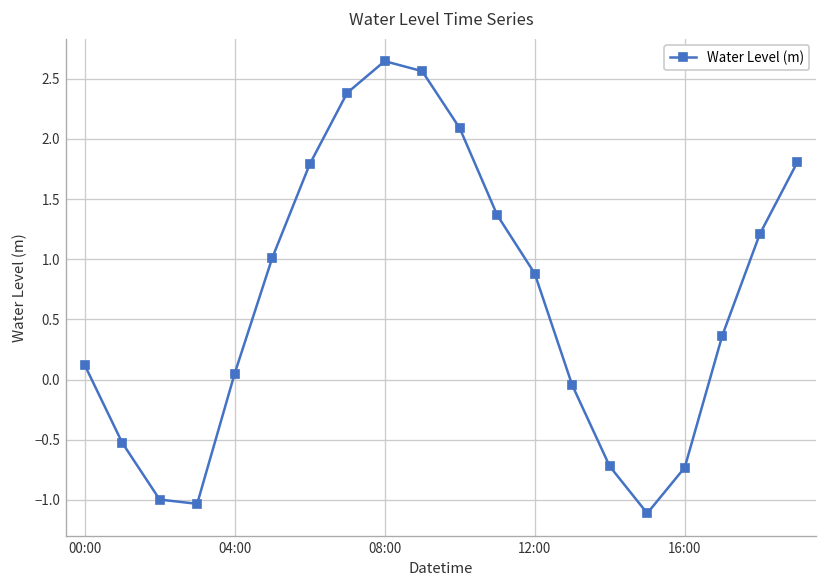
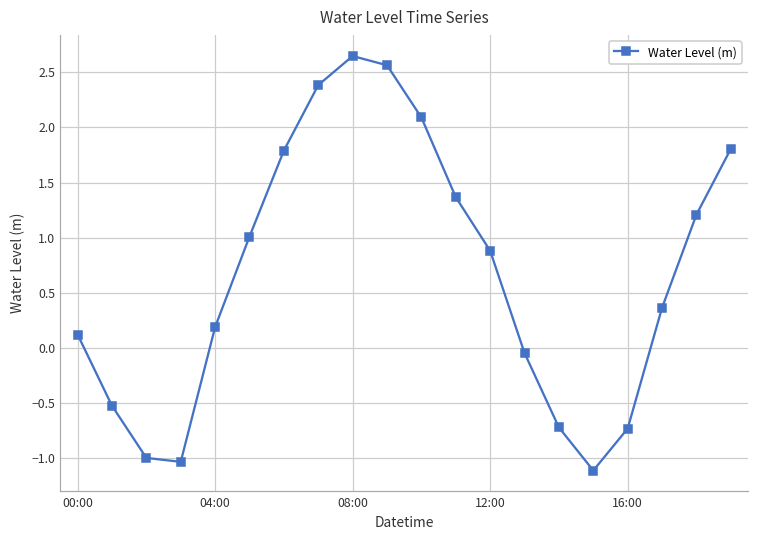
04:00: 0.05 -> 0.19
